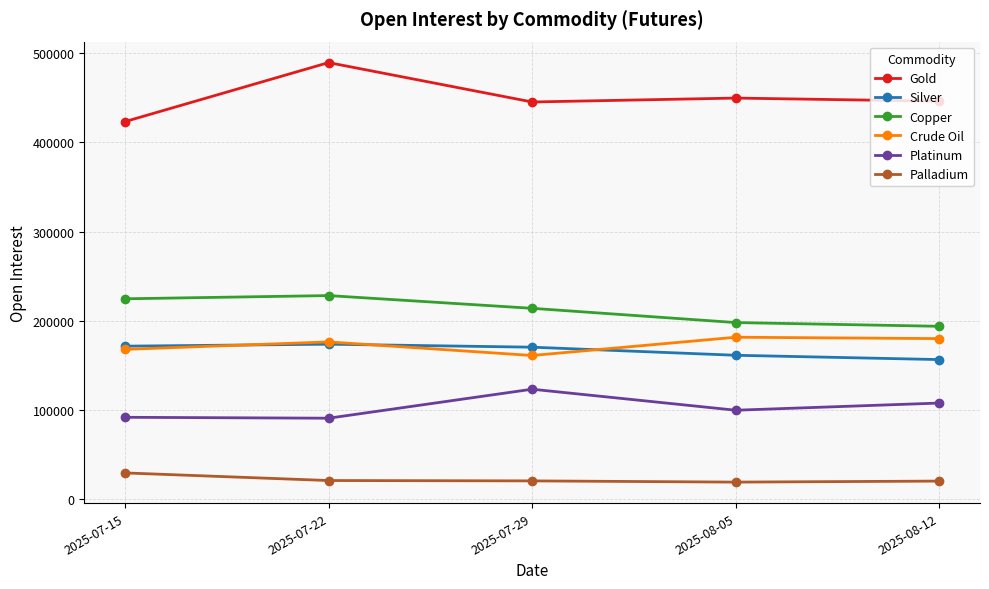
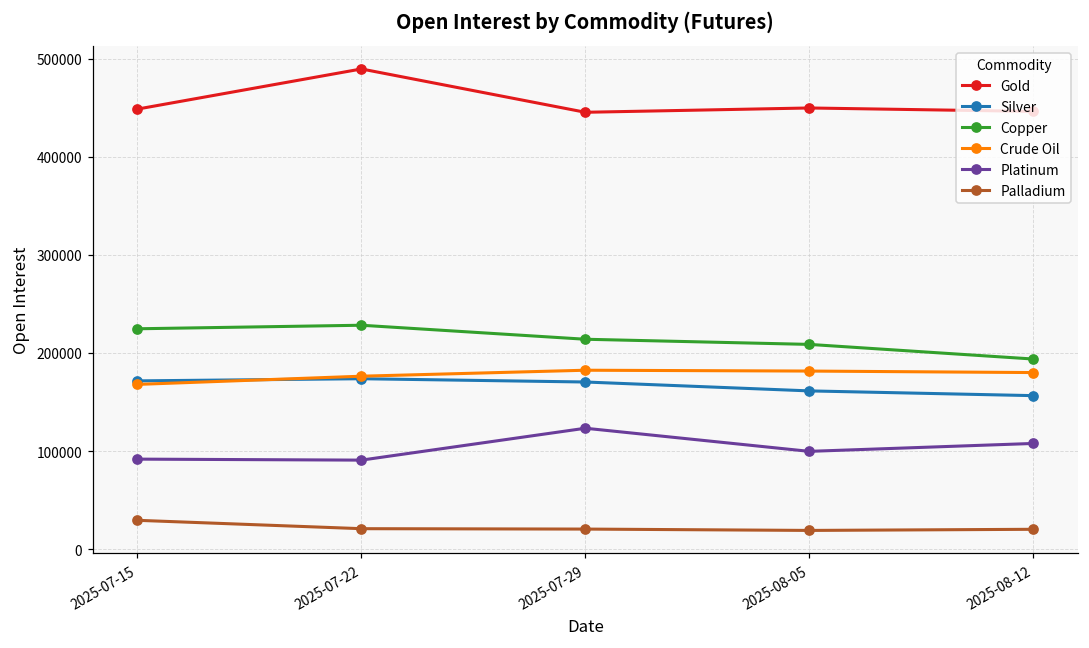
Gold, 2025-07-15: 420000 -> 450000
Crude Oil, 2025-07-29: 160000 -> 180000
Copper, 2025-08-05: 200000 -> 210000
